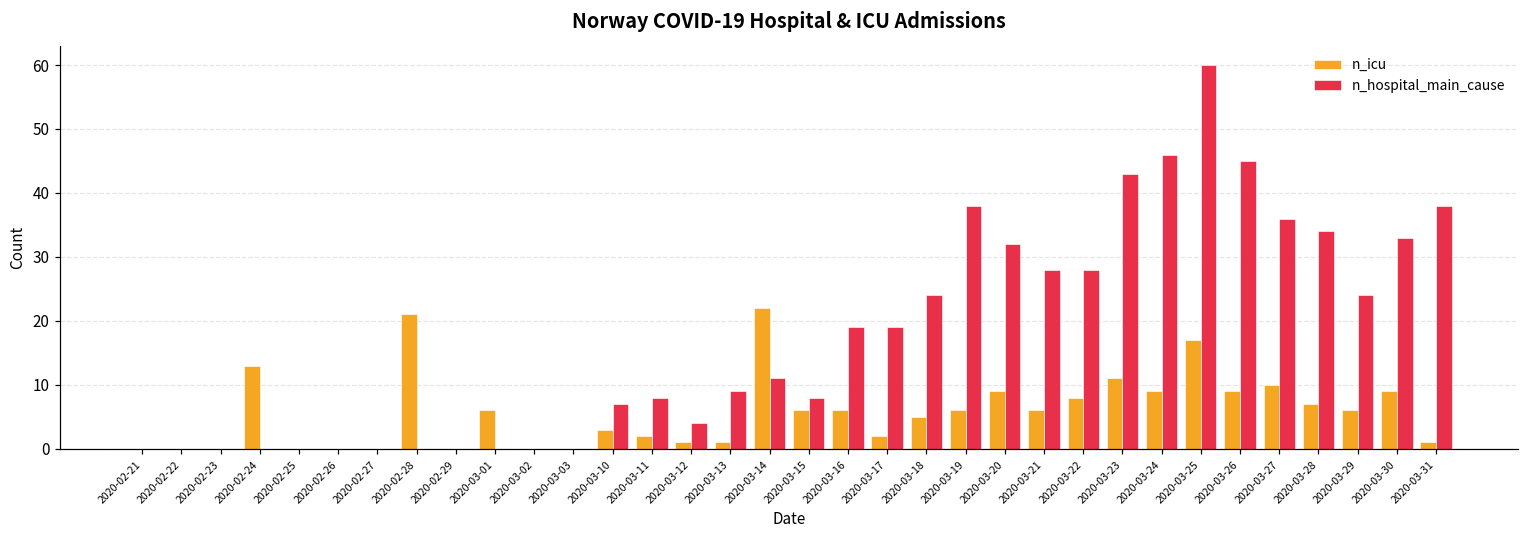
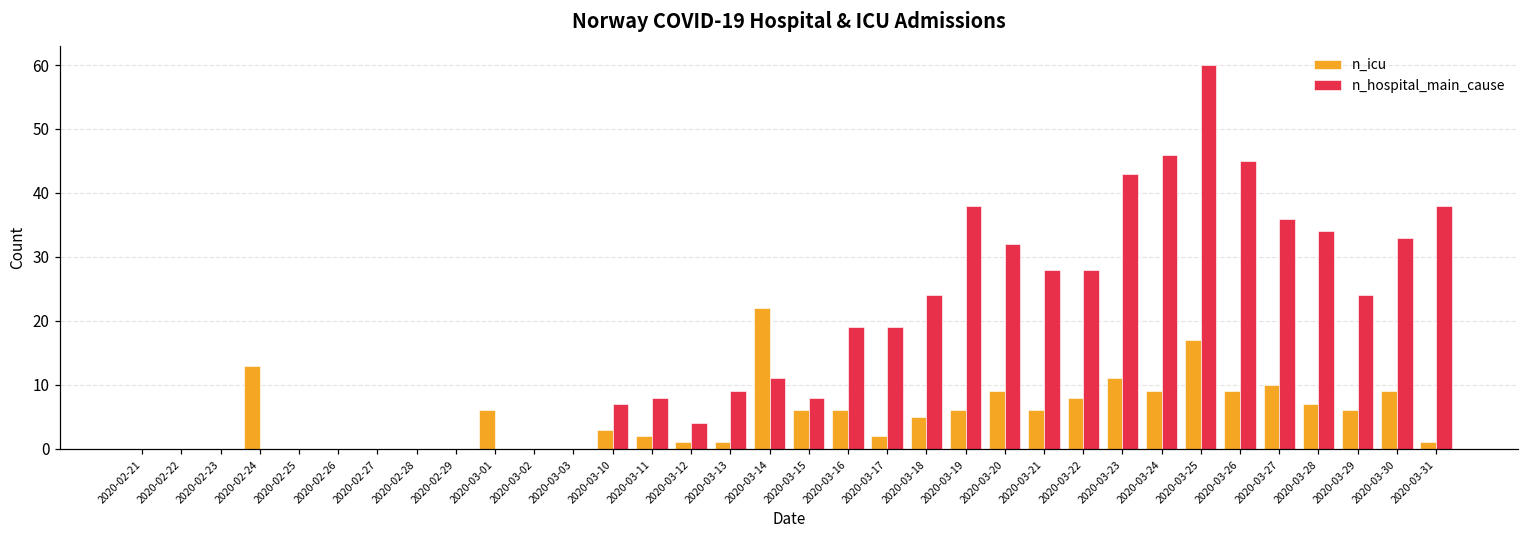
n_icu, 2020-02-28: 21 -> 0
